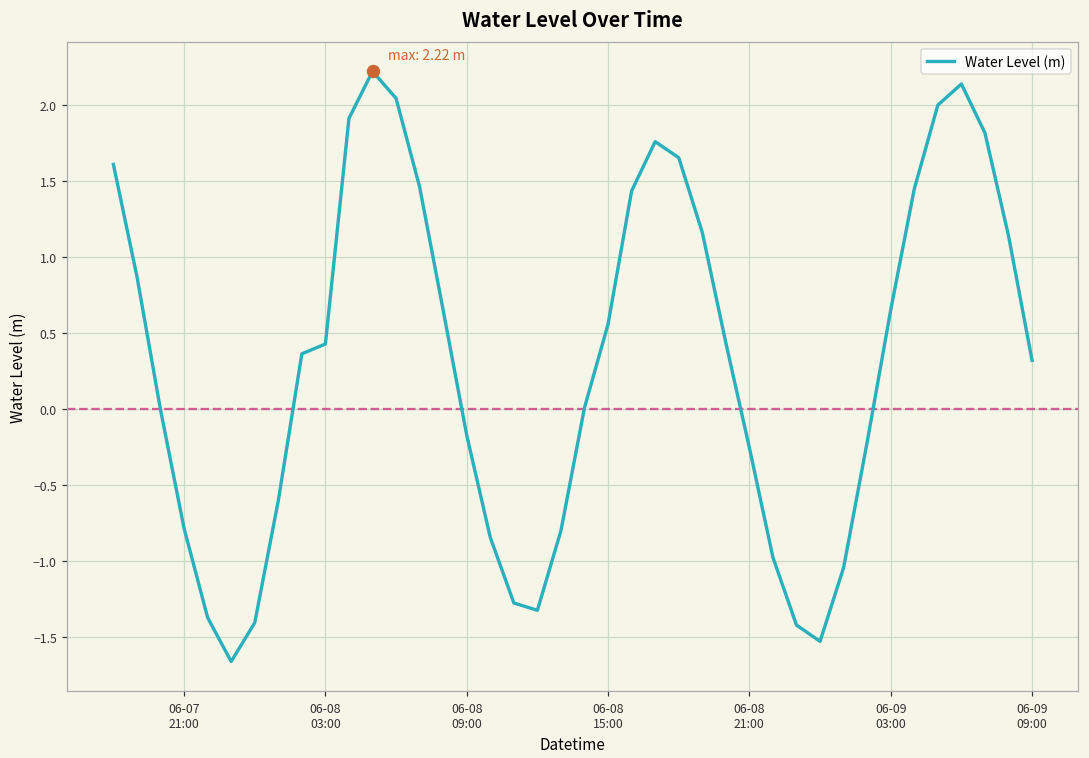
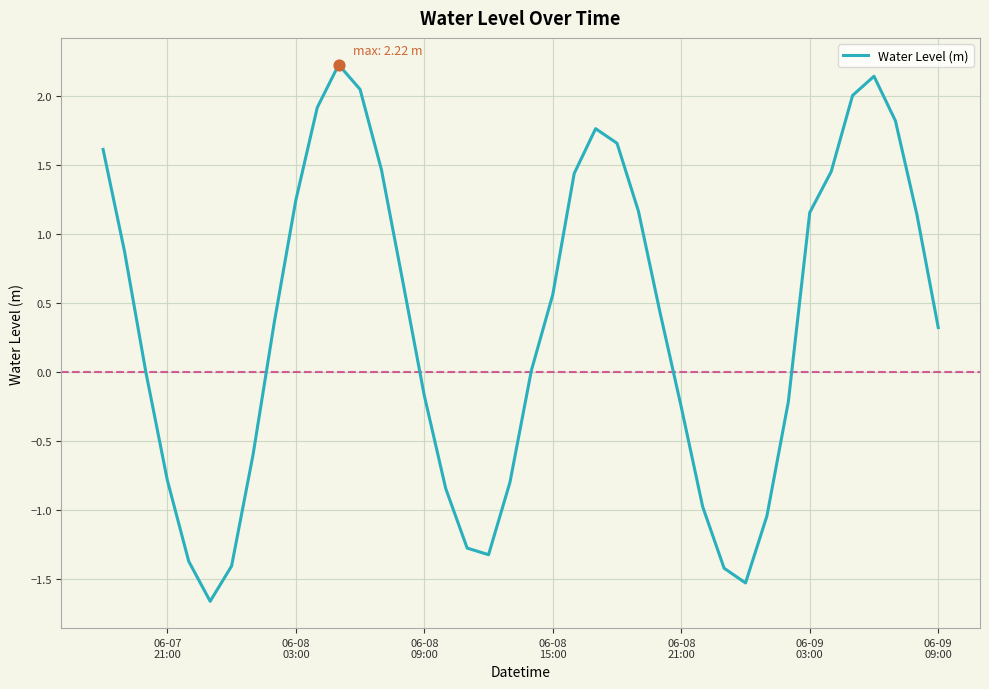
Water Level (m), 06-08 03:00: 0.43 -> 1.24
Water Level (m), 06-09 03:00: 0.65 -> 1.15
